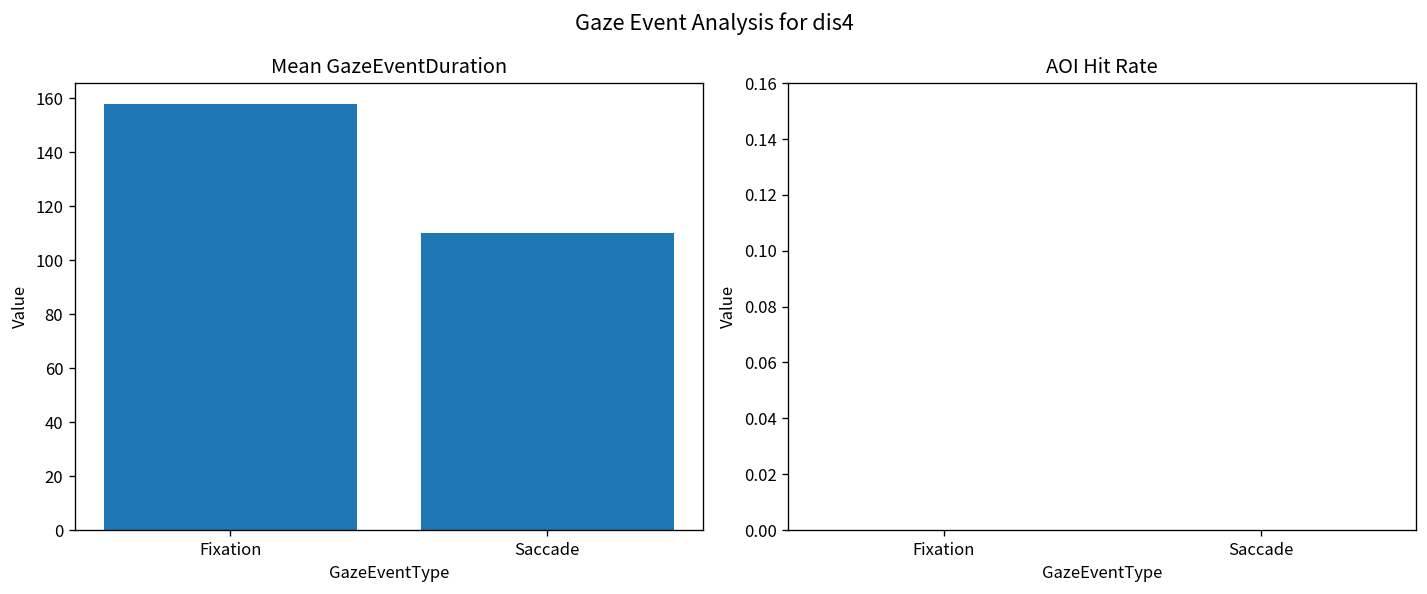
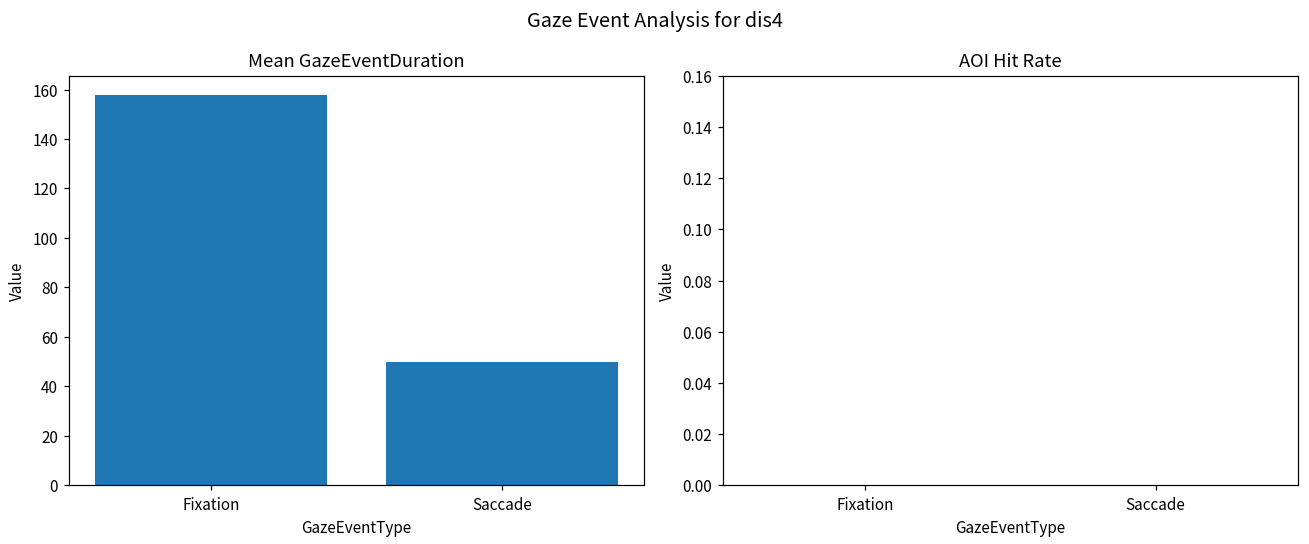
Mean GazeEventDuration, Saccade: 110 -> 50
